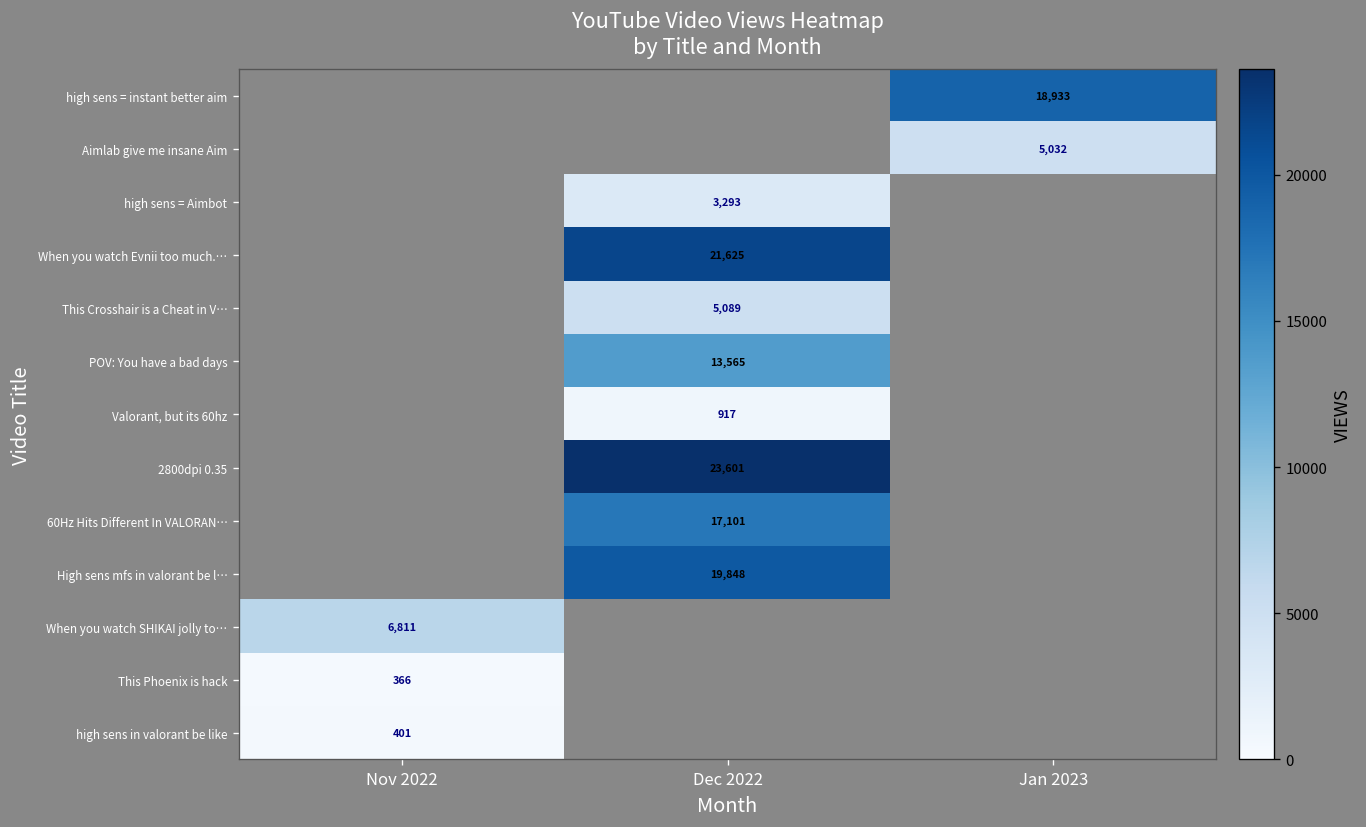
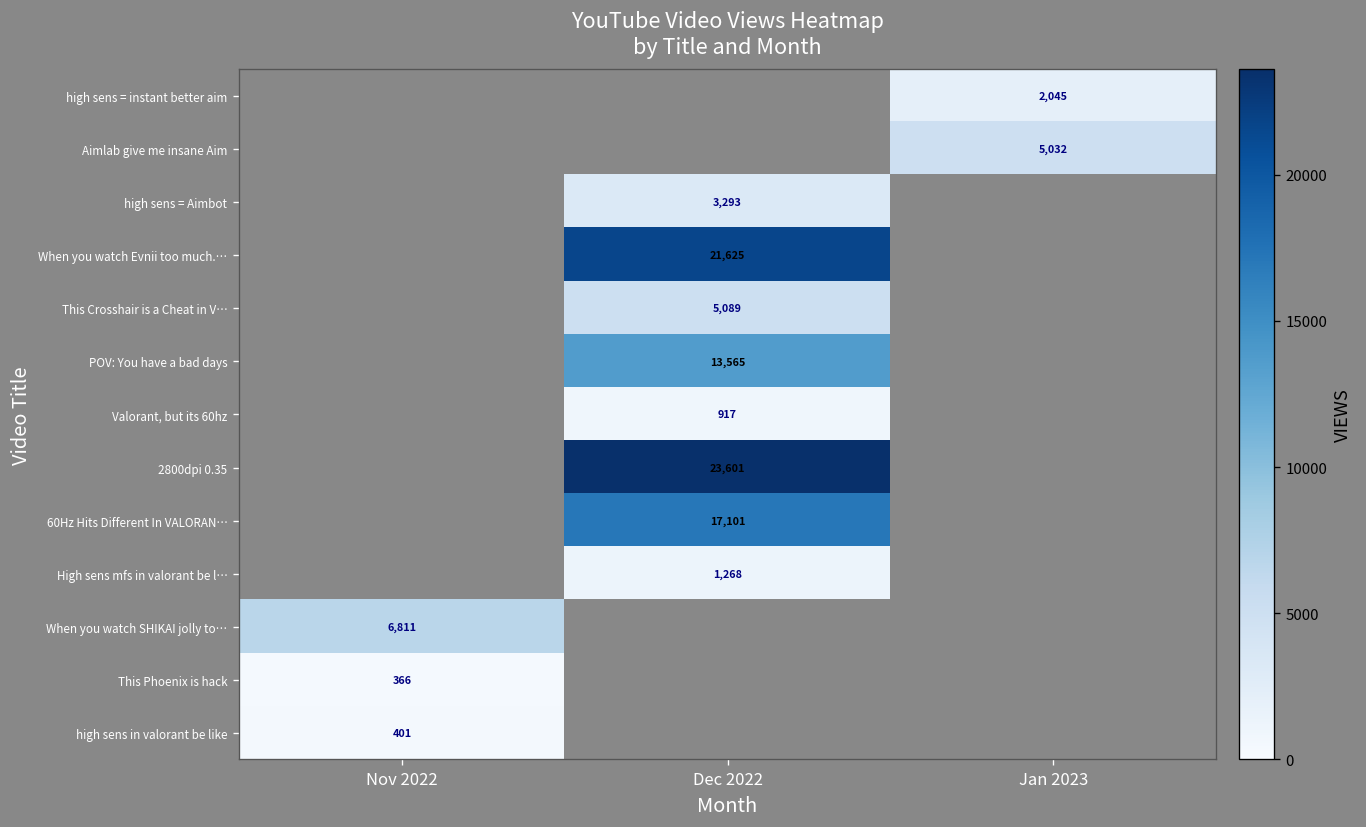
high sens = instant better aim, Jan 2023: 18,933 -> 2,045
High sens mfs in valorant be l…, Dec 2022: 19,848 -> 1,268
